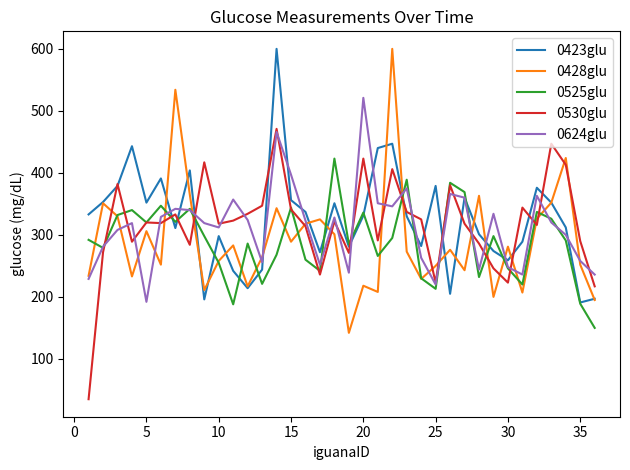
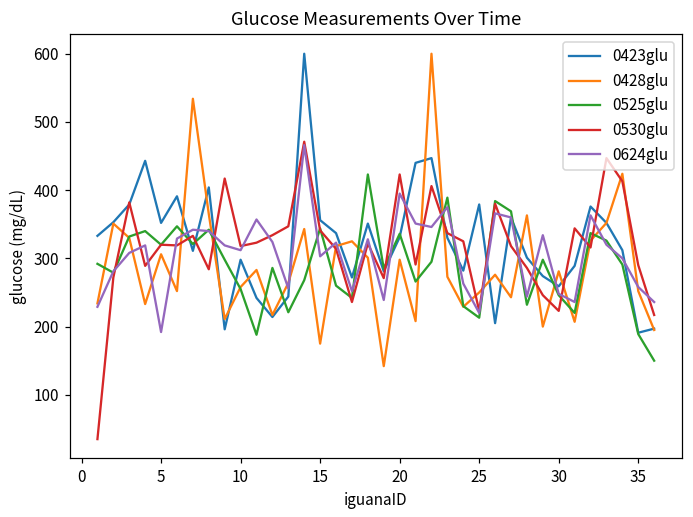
0428glu, 15: 290 -> 180
0624glu, 15: 400 -> 300
0428glu, 20: 220 -> 300
0624glu, 20: 520 -> 400
